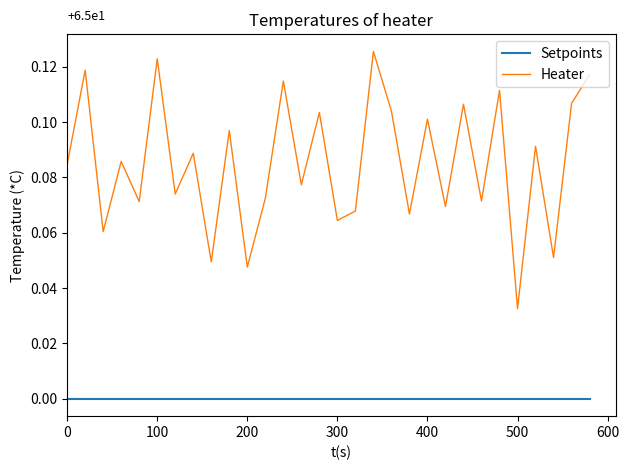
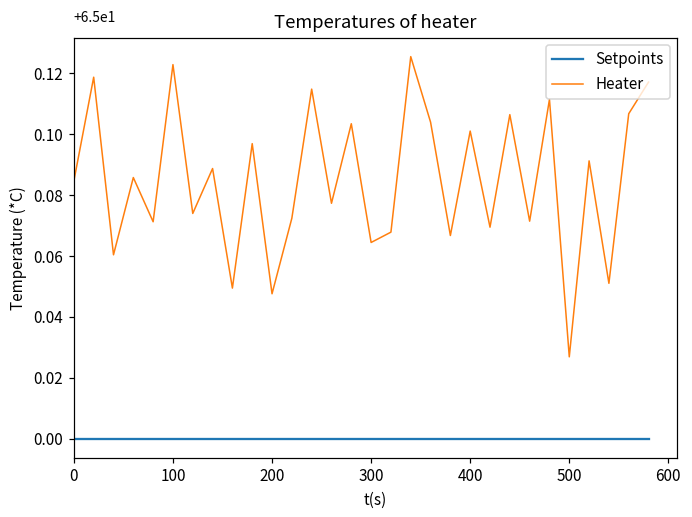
Heater, 500: 0.033 -> 0.027
